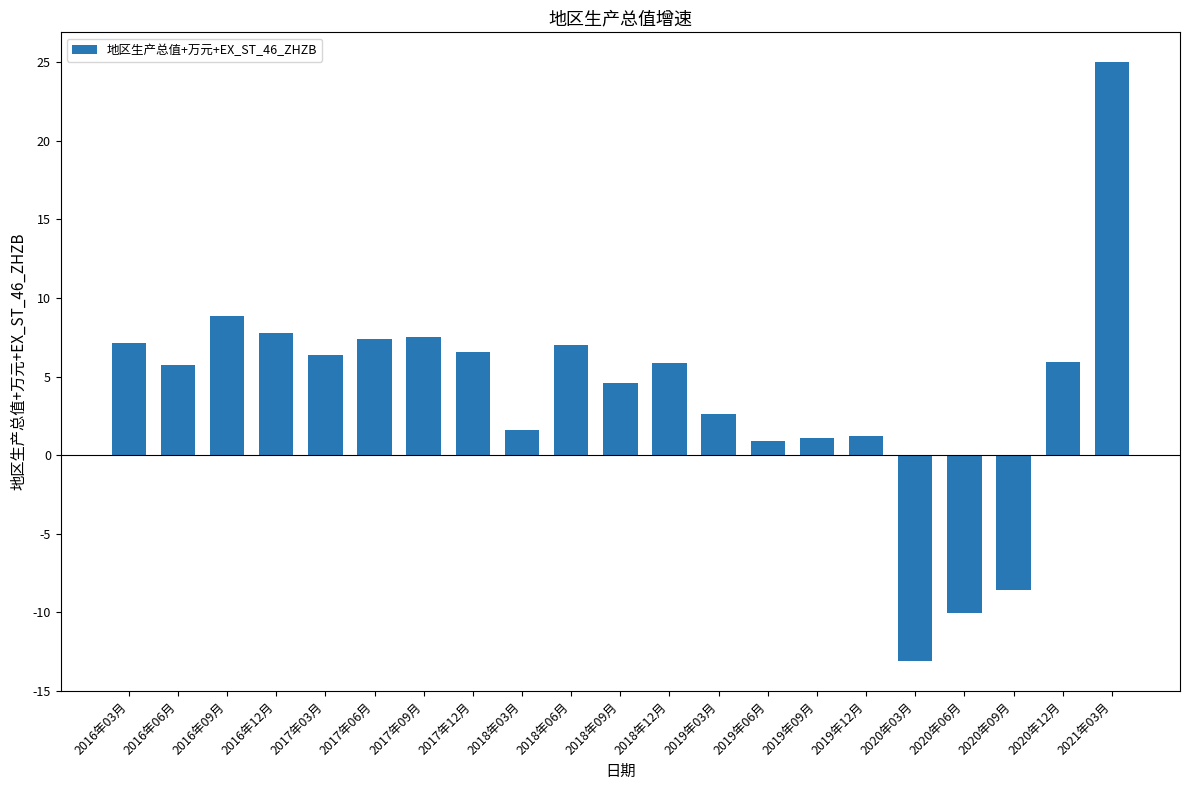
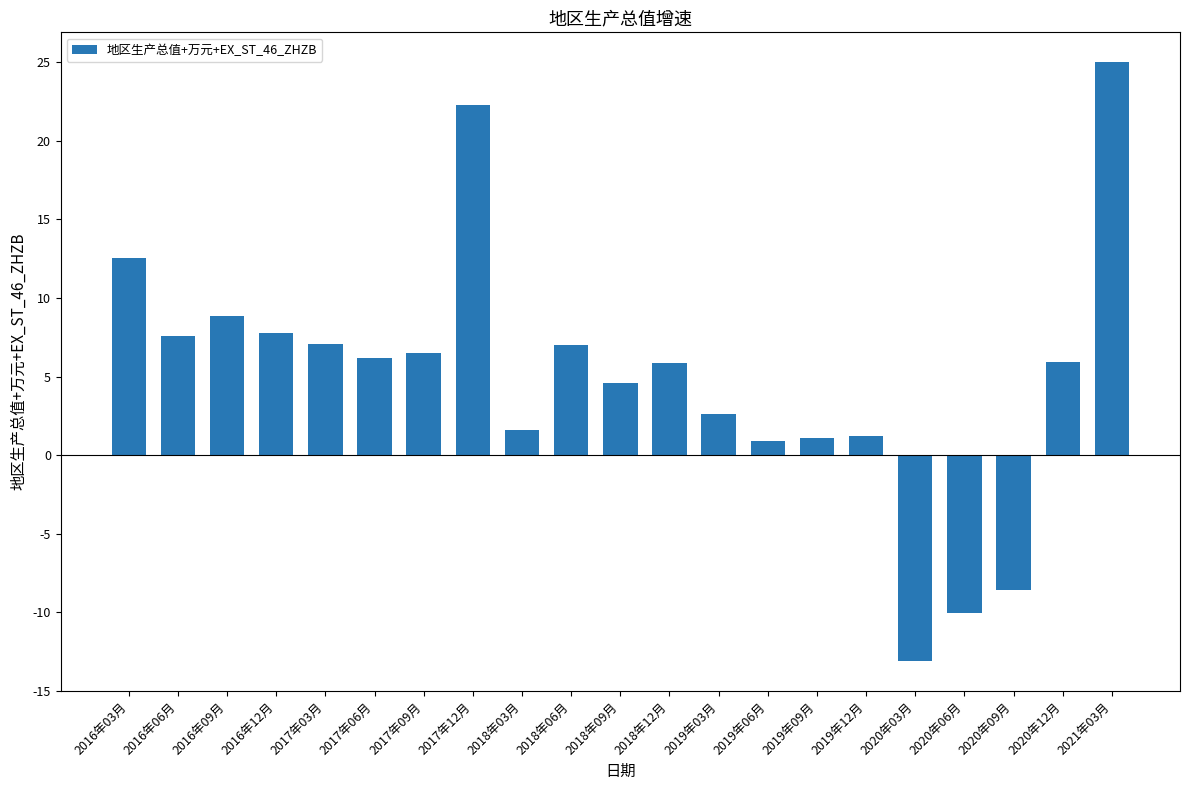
2016年03月: 7.1 -> 12.5
2016年06月: 5.7 -> 7.6
2017年03月: 6.3 -> 7.1
2017年06月: 7.4 -> 6.2
2017年09月: 7.5 -> 6.5
2017年12月: 6.6 -> 22.3
